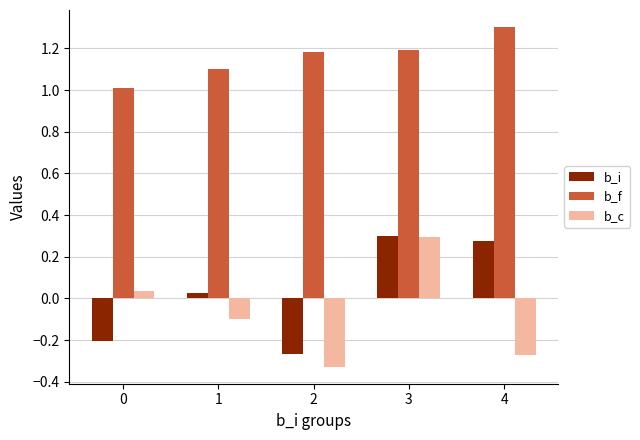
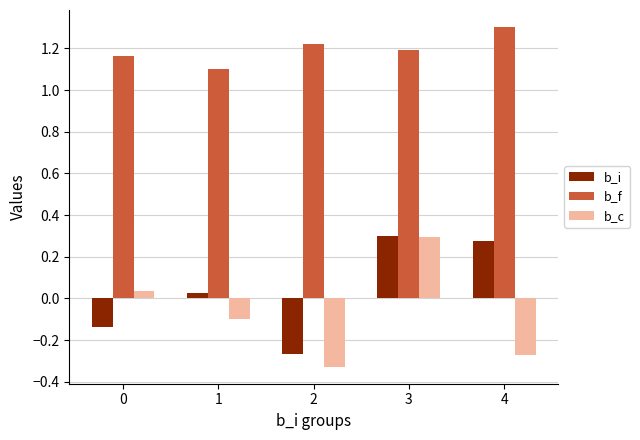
b_i, 0: -0.20 -> -0.14
b_f, 0: 1.01 -> 1.16
b_f, 2: 1.18 -> 1.22
